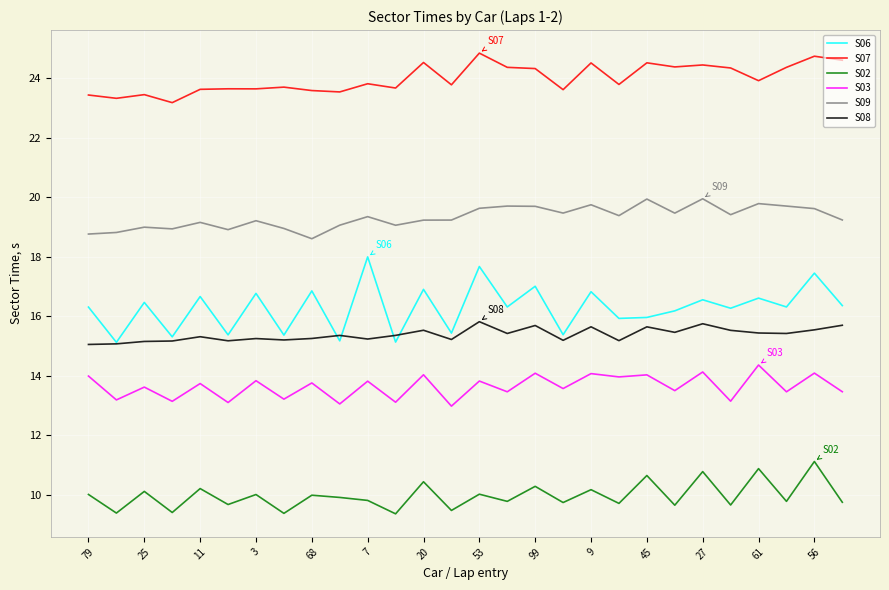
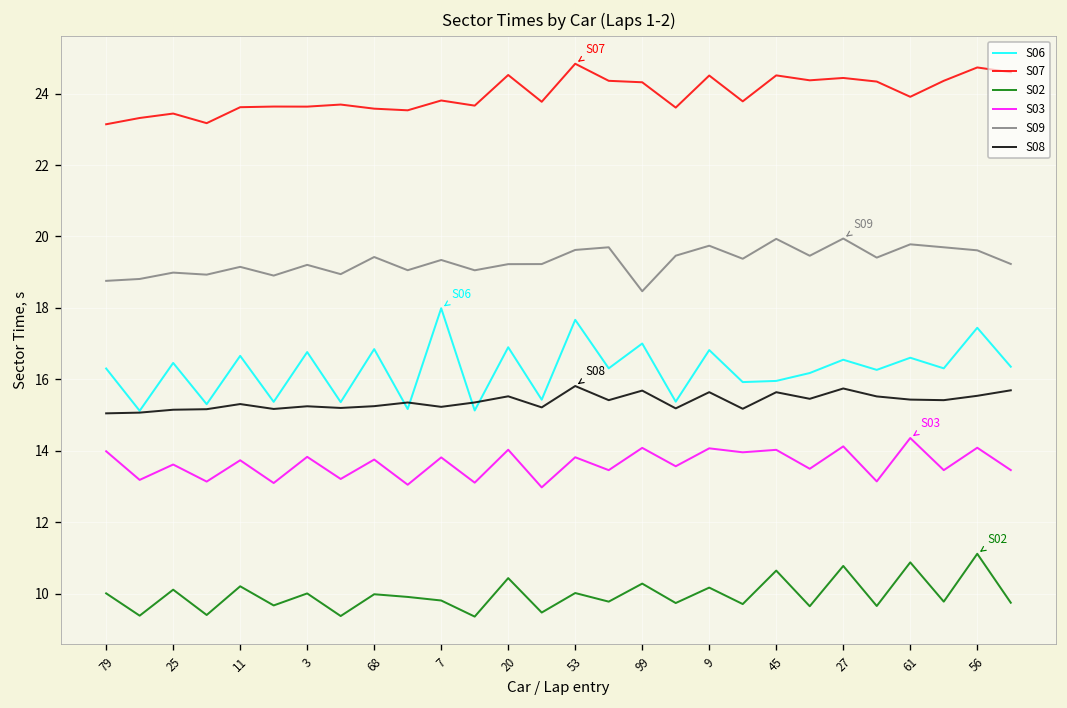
S07, 79: 23.4 -> 23.1
S09, 68: 18.6 -> 19.4
S09, 99: 19.7 -> 18.5
